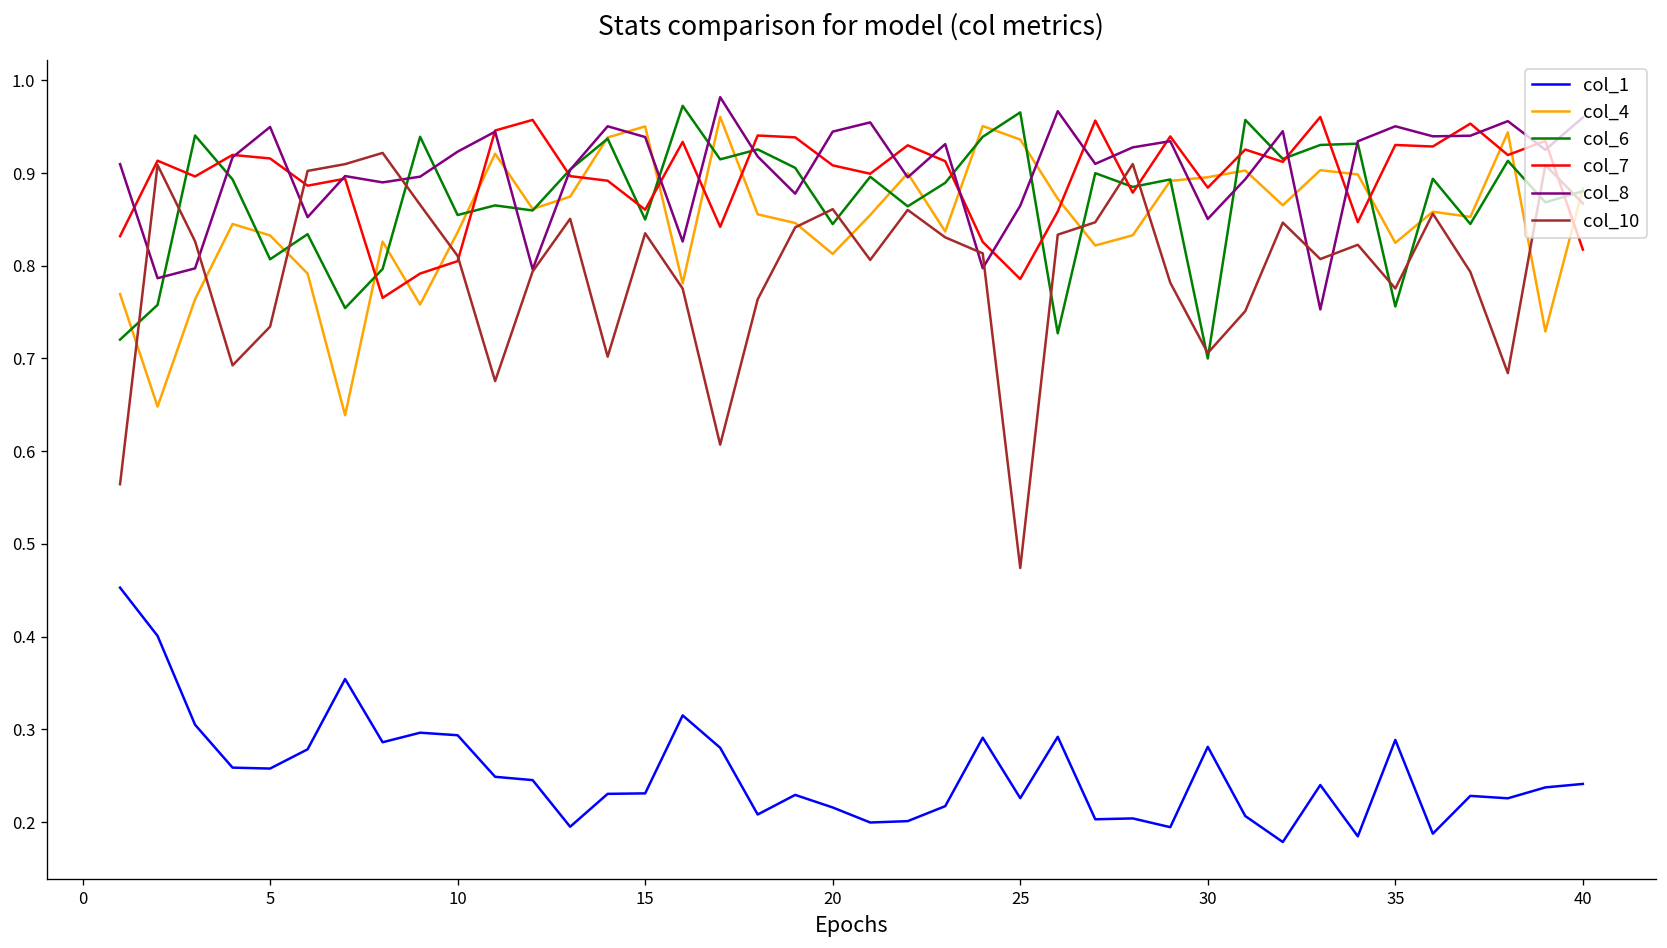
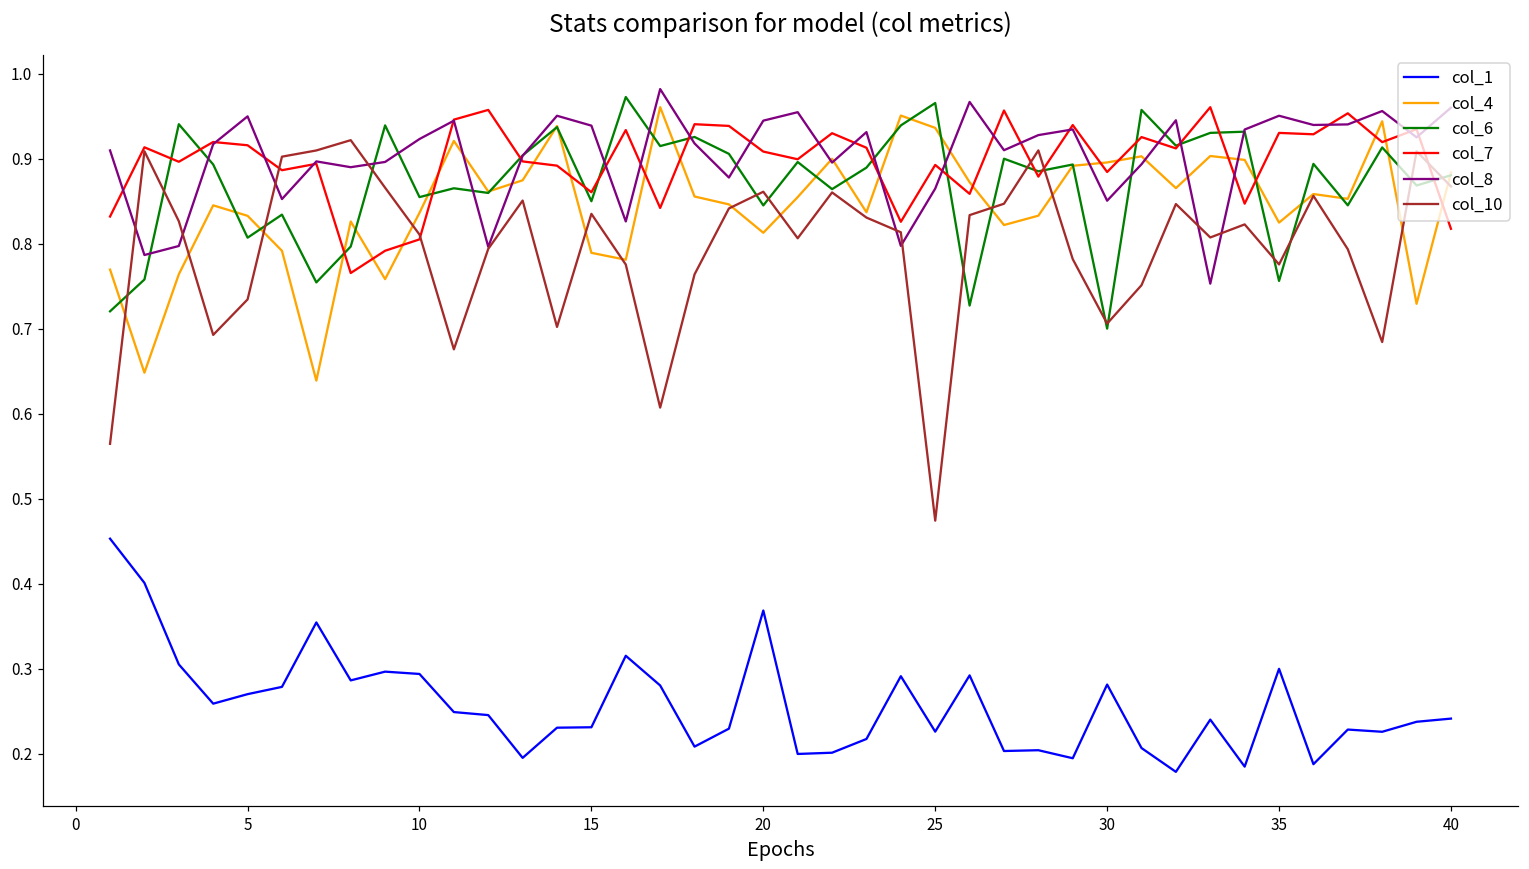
col_1, 5: 0.26 -> 0.27
col_4, 15: 0.95 -> 0.79
col_1, 20: 0.22 -> 0.37
col_7, 25: 0.79 -> 0.89
col_1, 35: 0.29 -> 0.30
